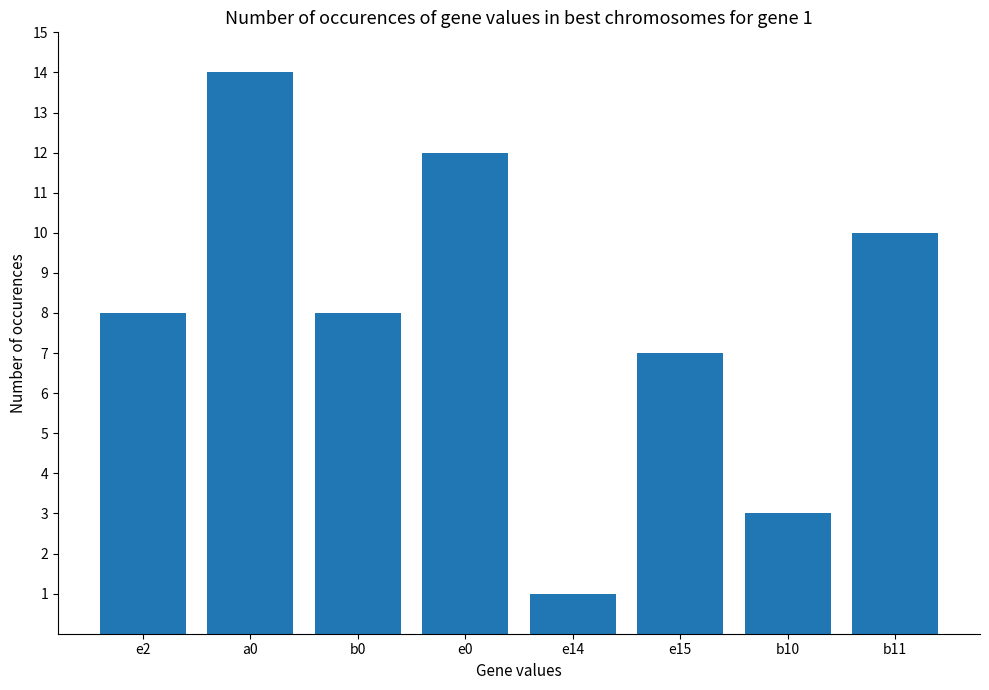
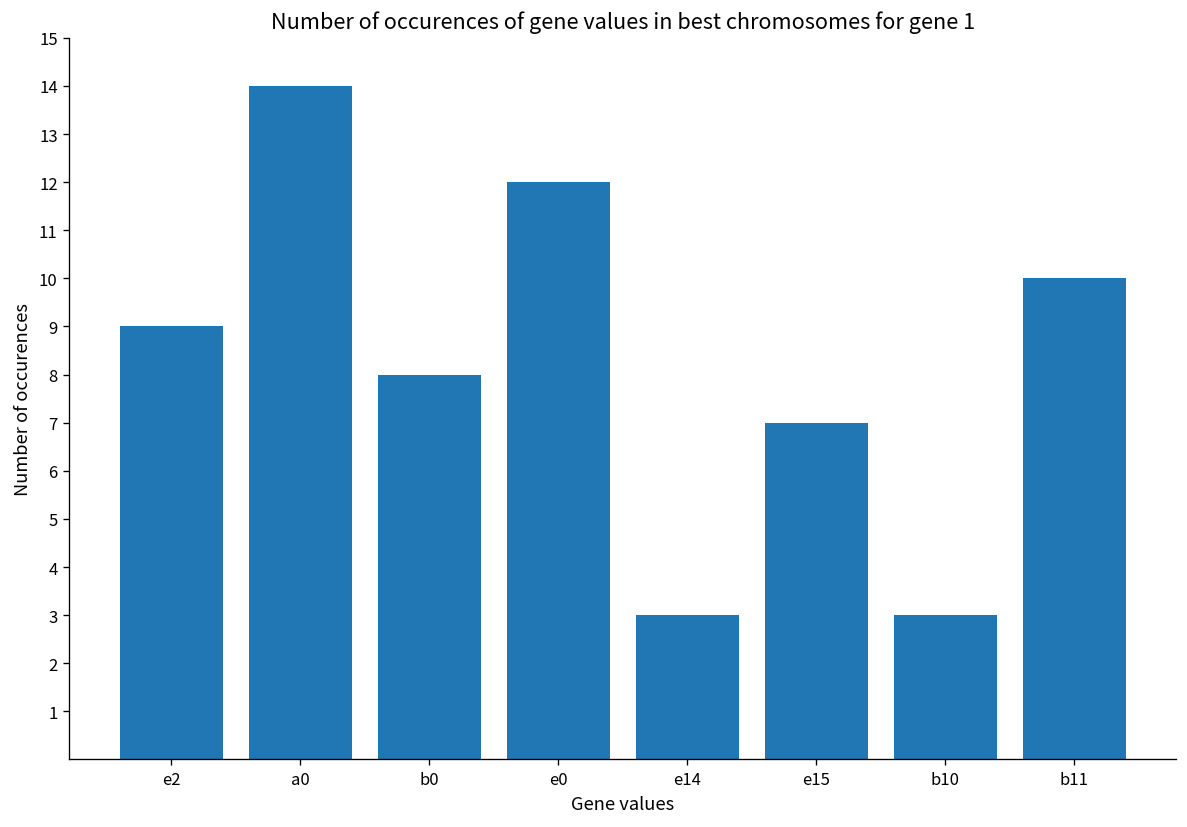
e2: 8 -> 9
e14: 1 -> 3
